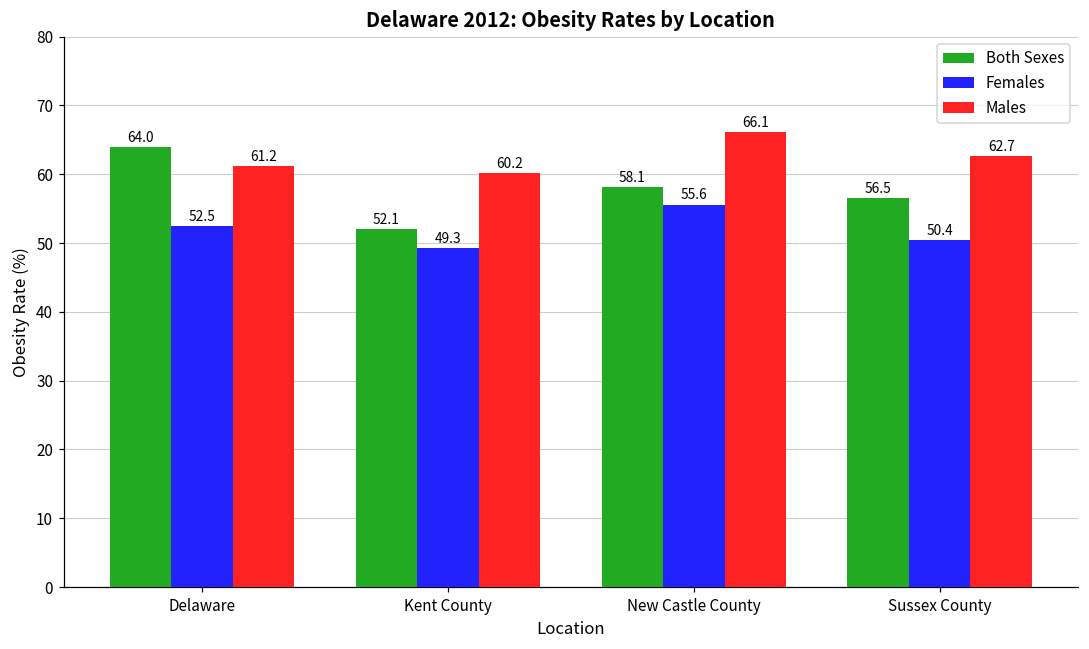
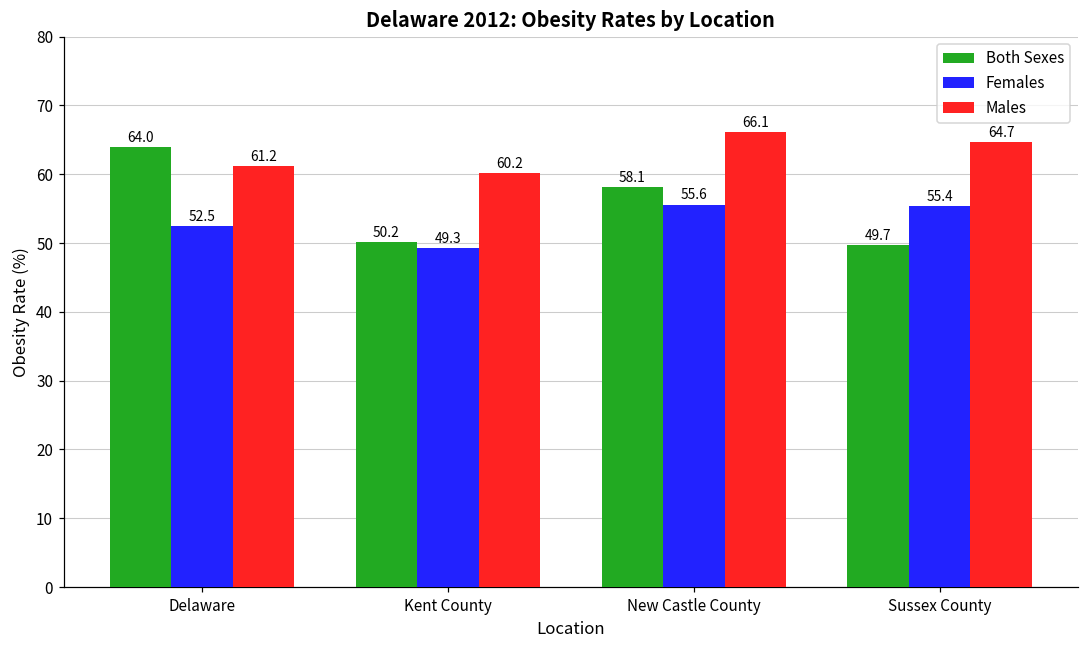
Both Sexes, Kent County: 52.1 -> 50.2
Both Sexes, Sussex County: 56.5 -> 49.7
Females, Sussex County: 50.4 -> 55.4
Males, Sussex County: 62.7 -> 64.7
